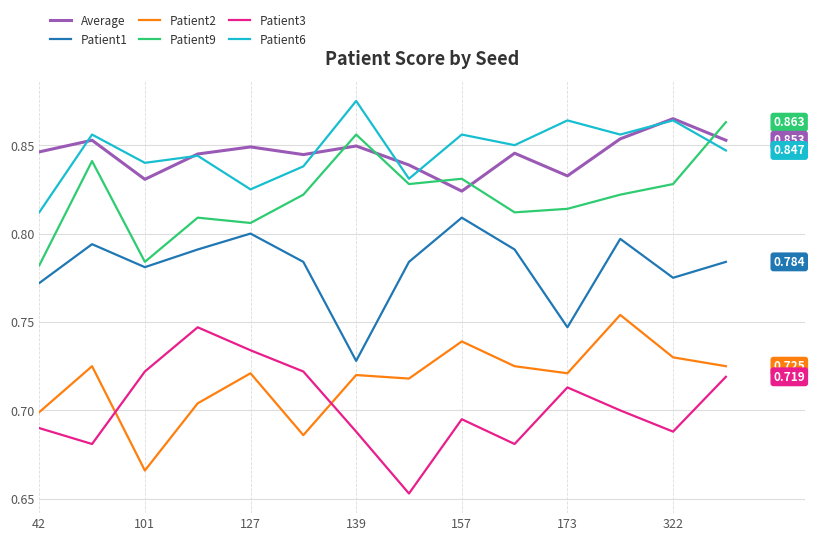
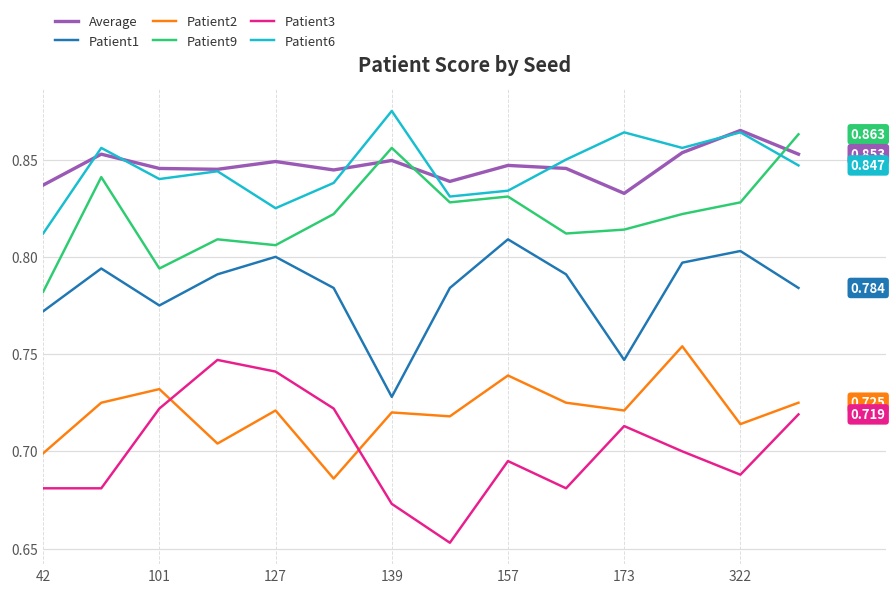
Average, 42: 0.846 -> 0.837
Patient3, 42: 0.690 -> 0.681
Average, 101: 0.831 -> 0.845
Patient1, 101: 0.781 -> 0.775
Patient2, 101: 0.666 -> 0.732
Patient9, 101: 0.784 -> 0.794
Patient3, 127: 0.734 -> 0.741
Patient3, 139: 0.688 -> 0.673
Average, 157: 0.824 -> 0.847
Patient6, 157: 0.856 -> 0.834
Patient1, 322: 0.775 -> 0.803
Patient2, 322: 0.730 -> 0.714
